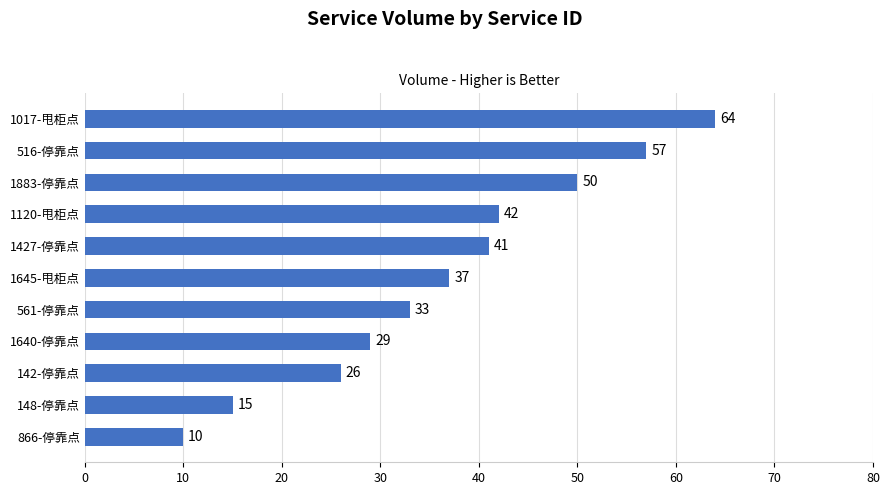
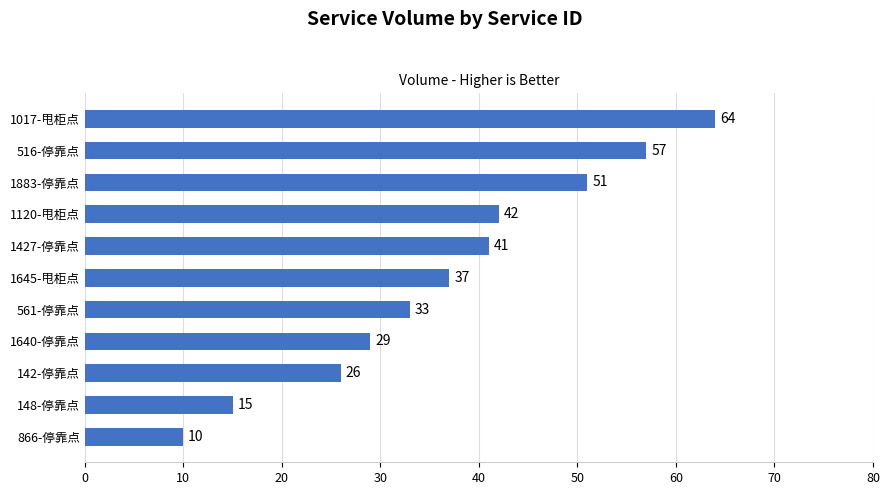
1883-停靠点: 50 -> 51
